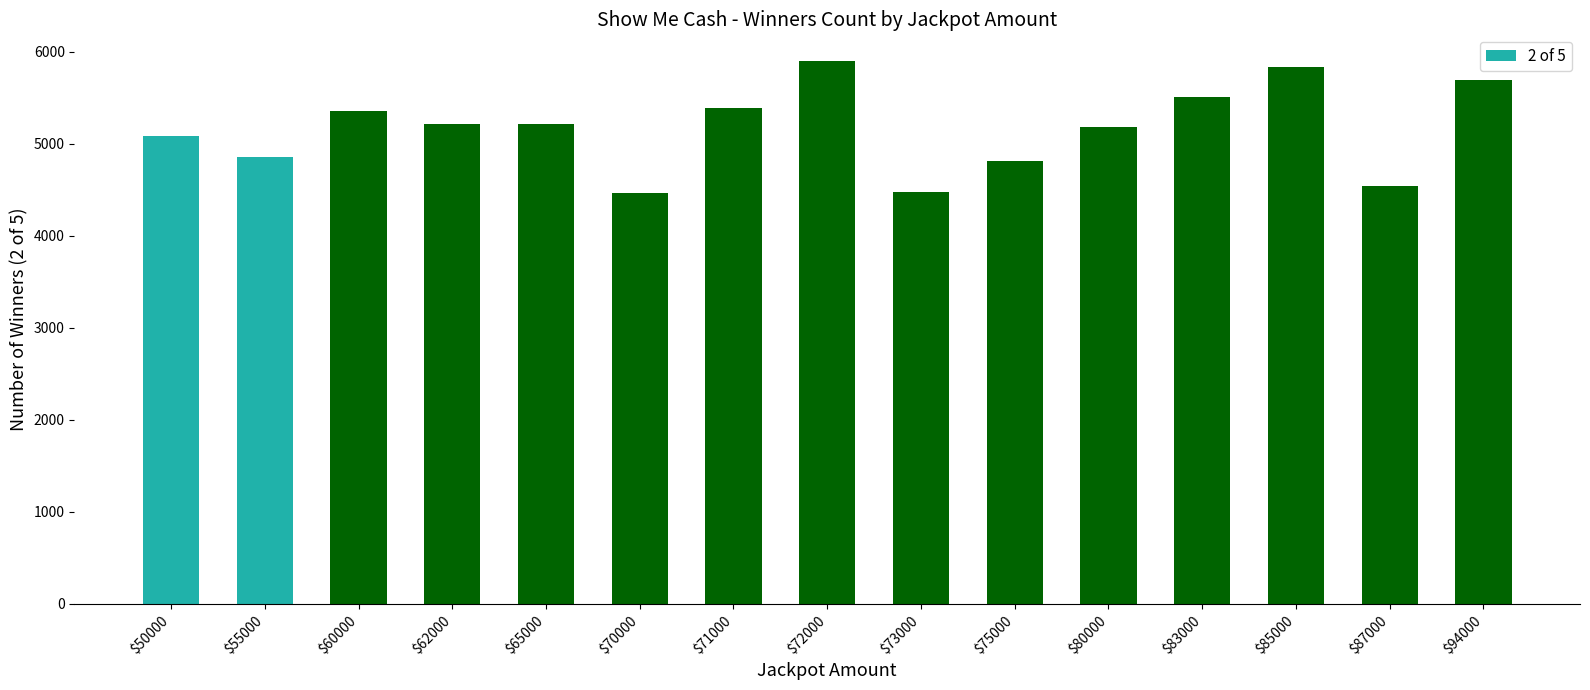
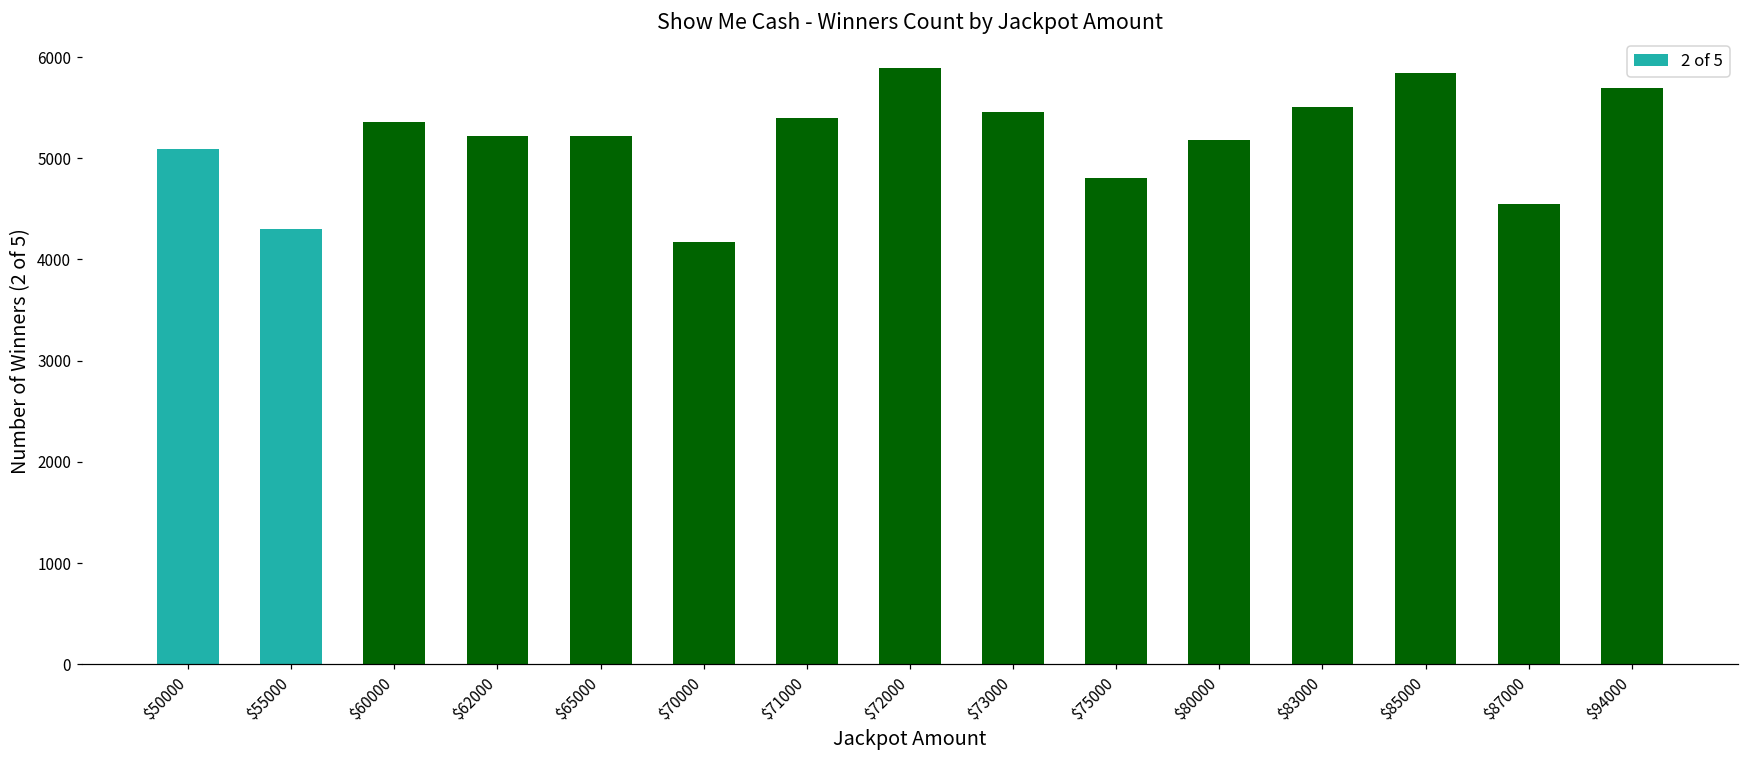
$55000: 4900 -> 4300
$70000: 4500 -> 4200
$73000: 4500 -> 5500
